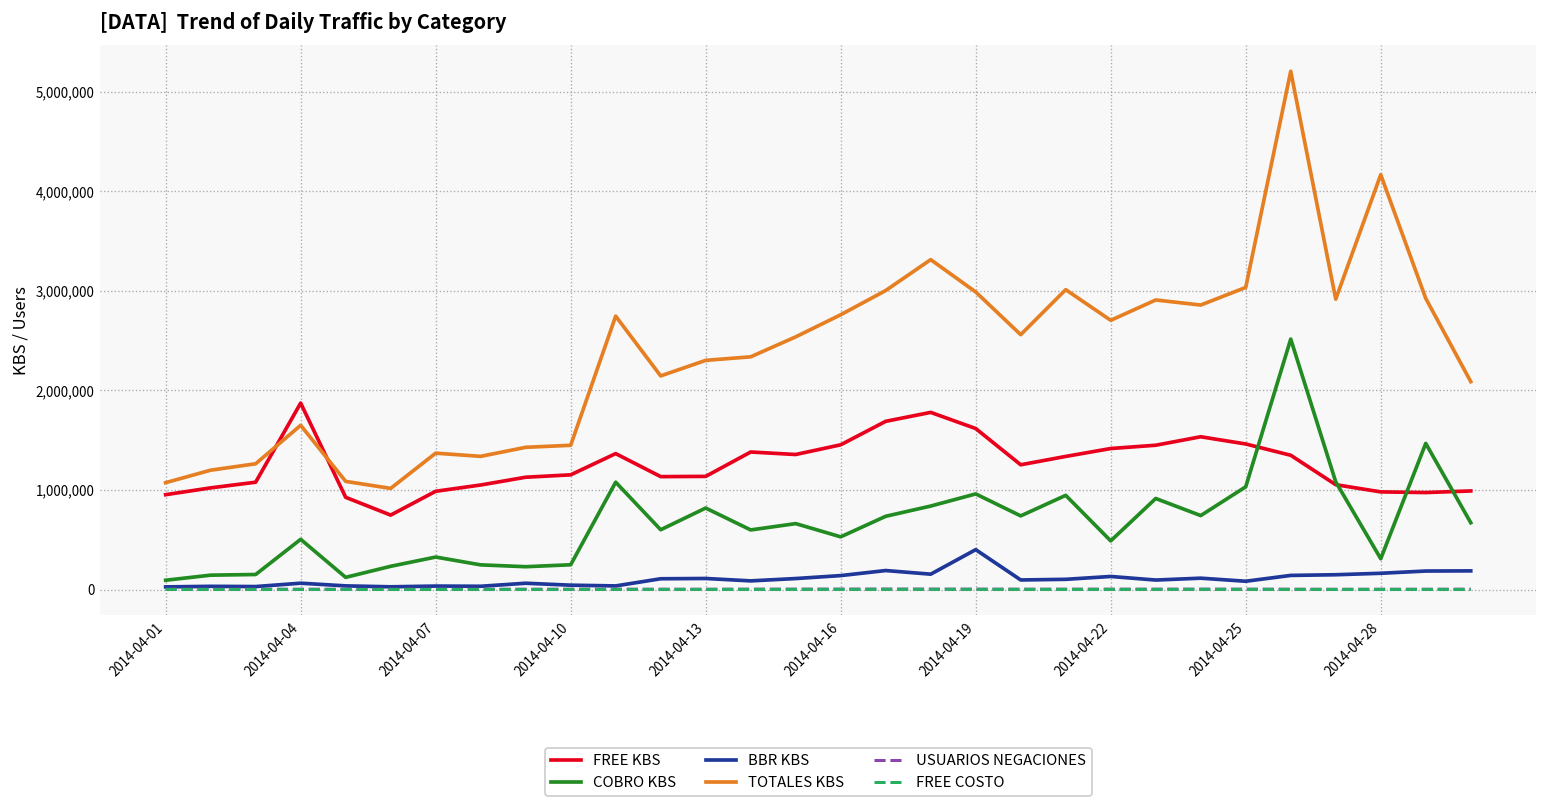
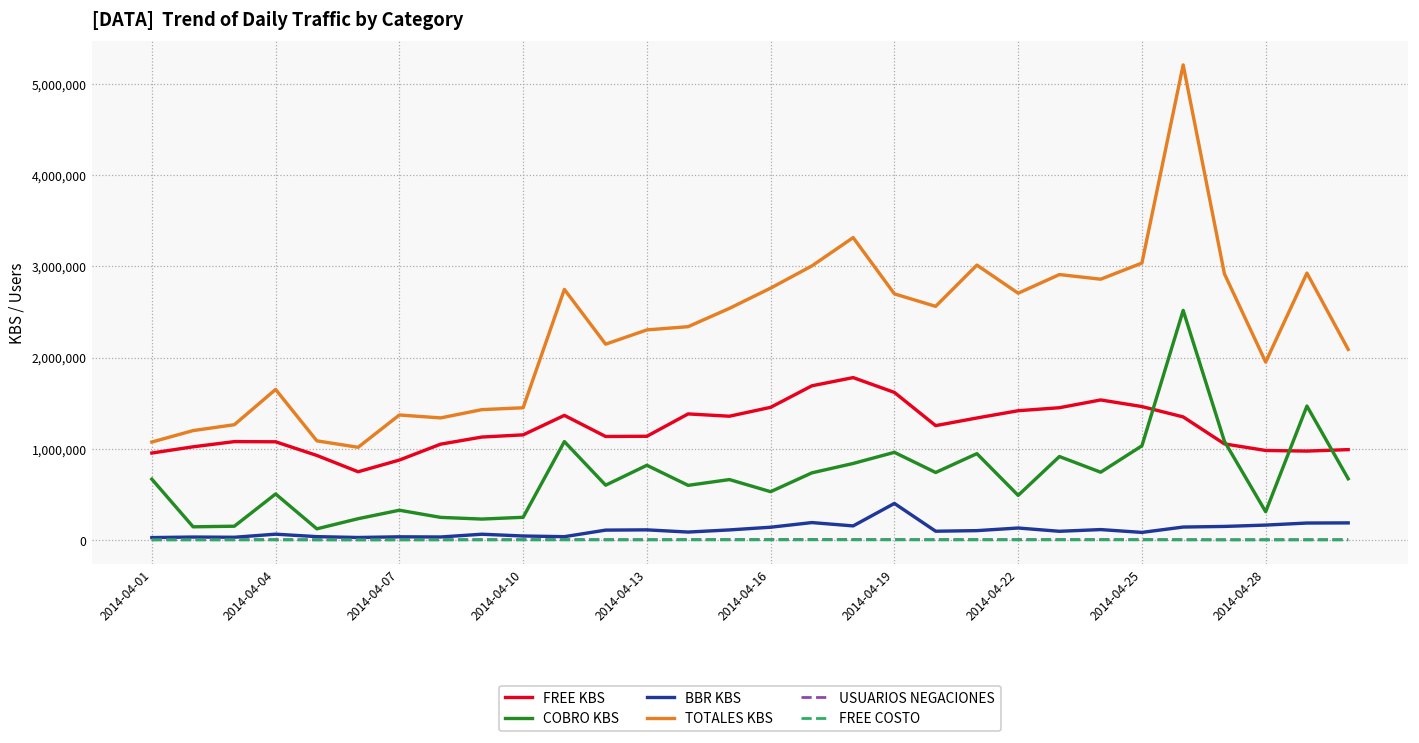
COBRO KBS, 2014-04-01: 100,000 -> 700,000
FREE KBS, 2014-04-04: 1,900,000 -> 1,100,000
FREE KBS, 2014-04-07: 1,000,000 -> 900,000
TOTALES KBS, 2014-04-19: 3,000,000 -> 2,700,000
TOTALES KBS, 2014-04-28: 4,200,000 -> 2,000,000
